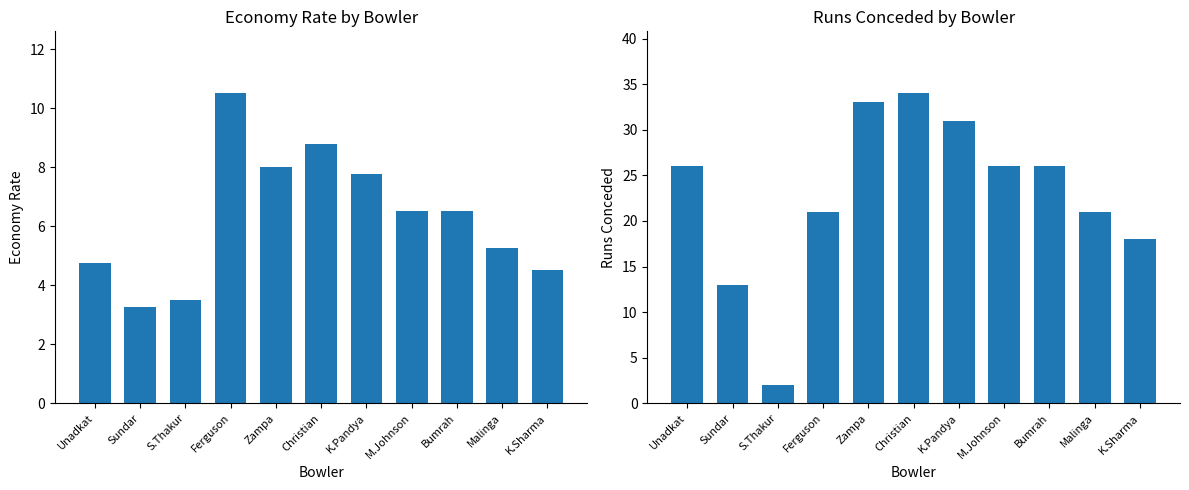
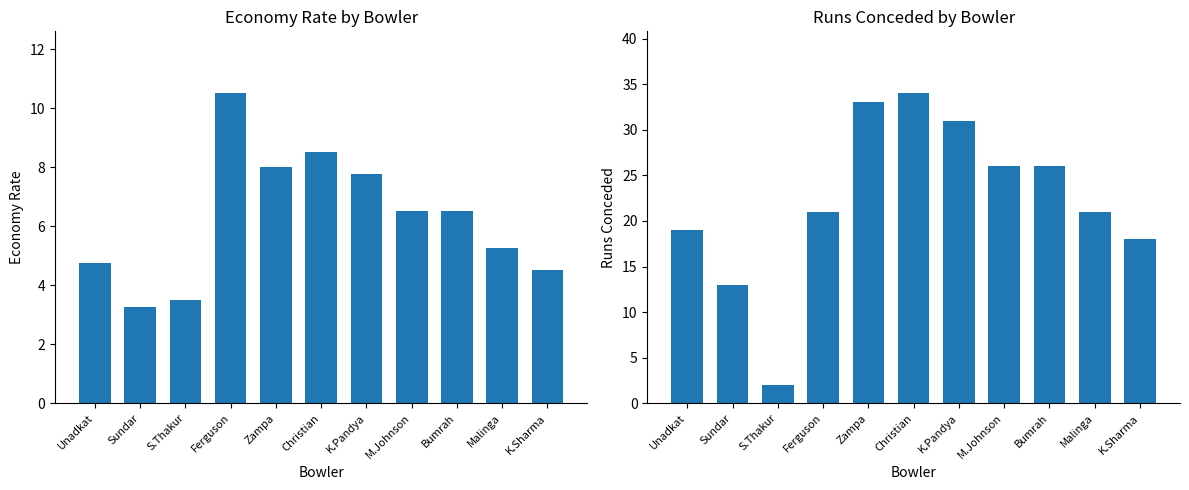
Economy Rate by Bowler, Christian: 8.8 -> 8.5
Runs Conceded by Bowler, Unadkat: 26 -> 19
